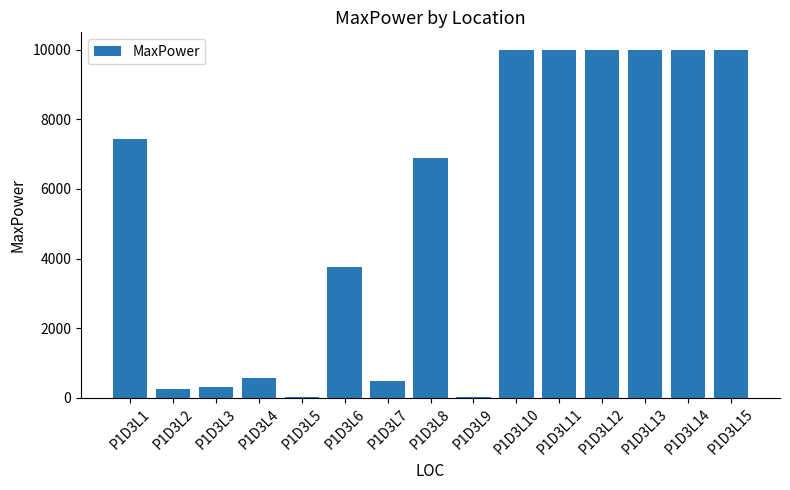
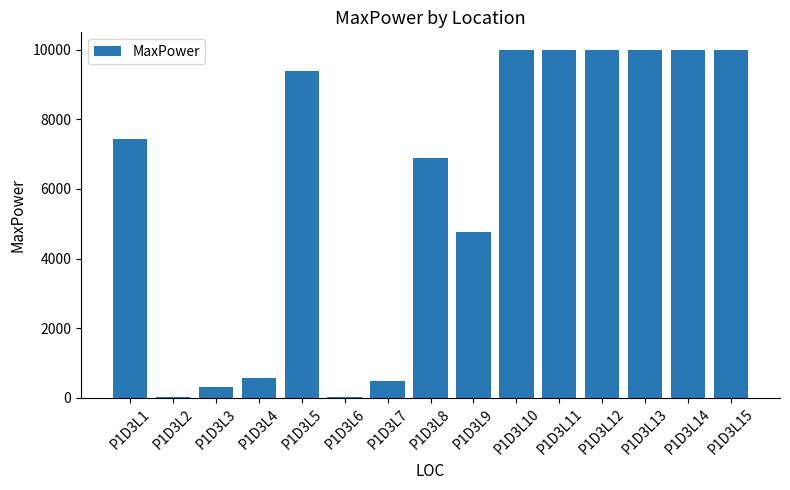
P1D3L2: 200 -> 0
P1D3L5: 0 -> 9400
P1D3L6: 3800 -> 0
P1D3L9: 0 -> 4800
